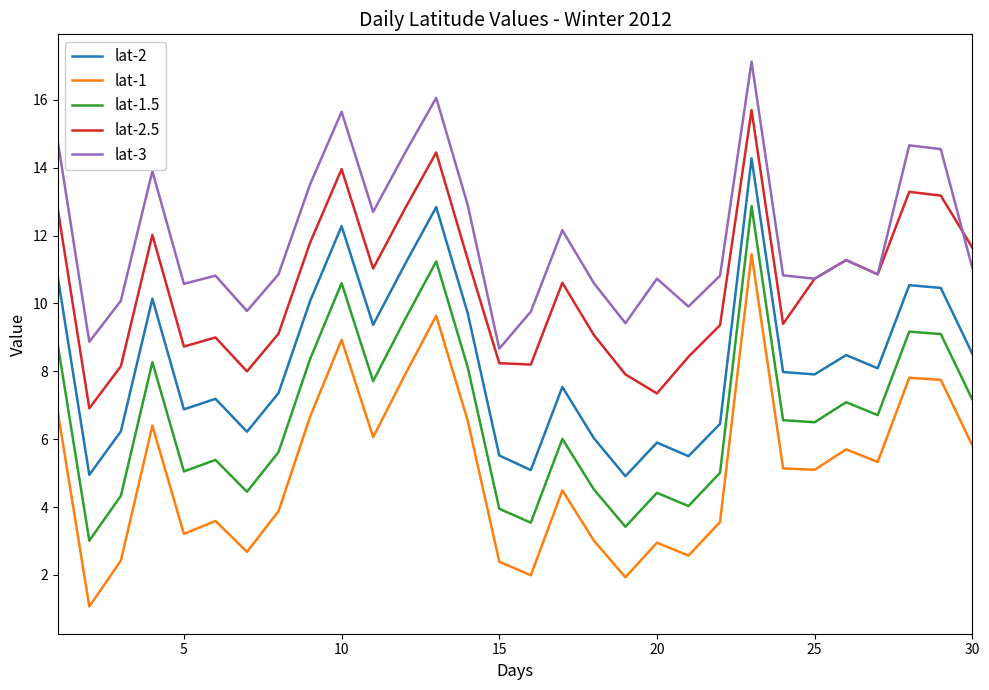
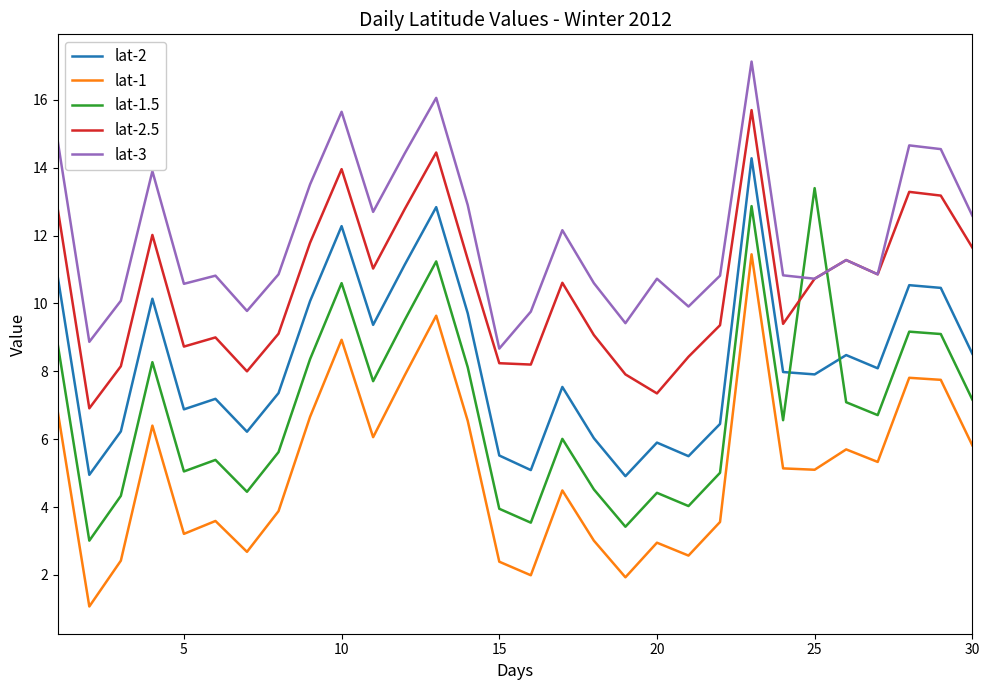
lat-1.5, 25: 6.5 -> 13.4
lat-3, 30: 11.1 -> 12.6
